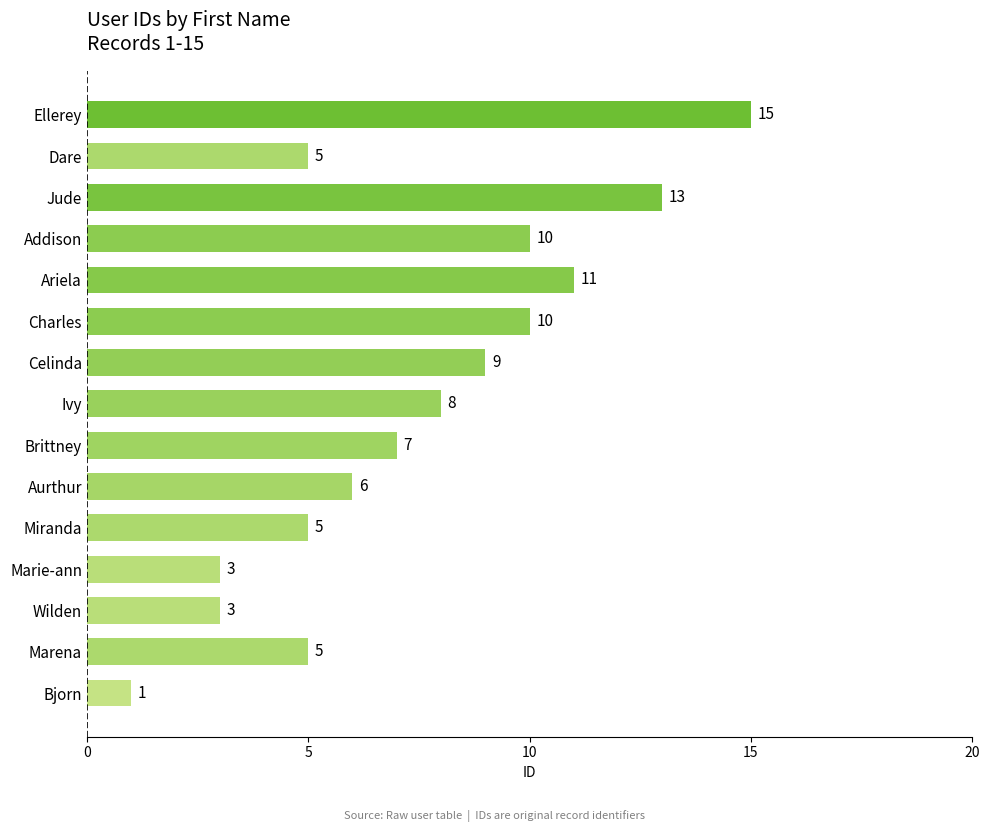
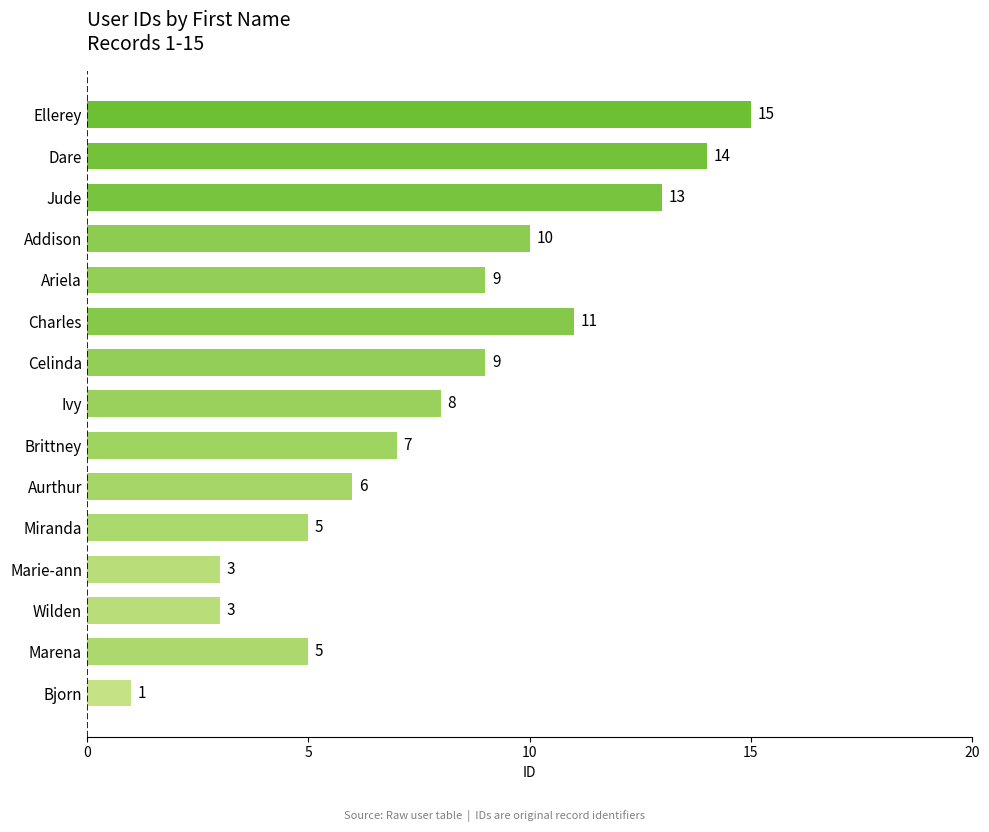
Dare: 5 -> 14
Ariela: 11 -> 9
Charles: 10 -> 11
